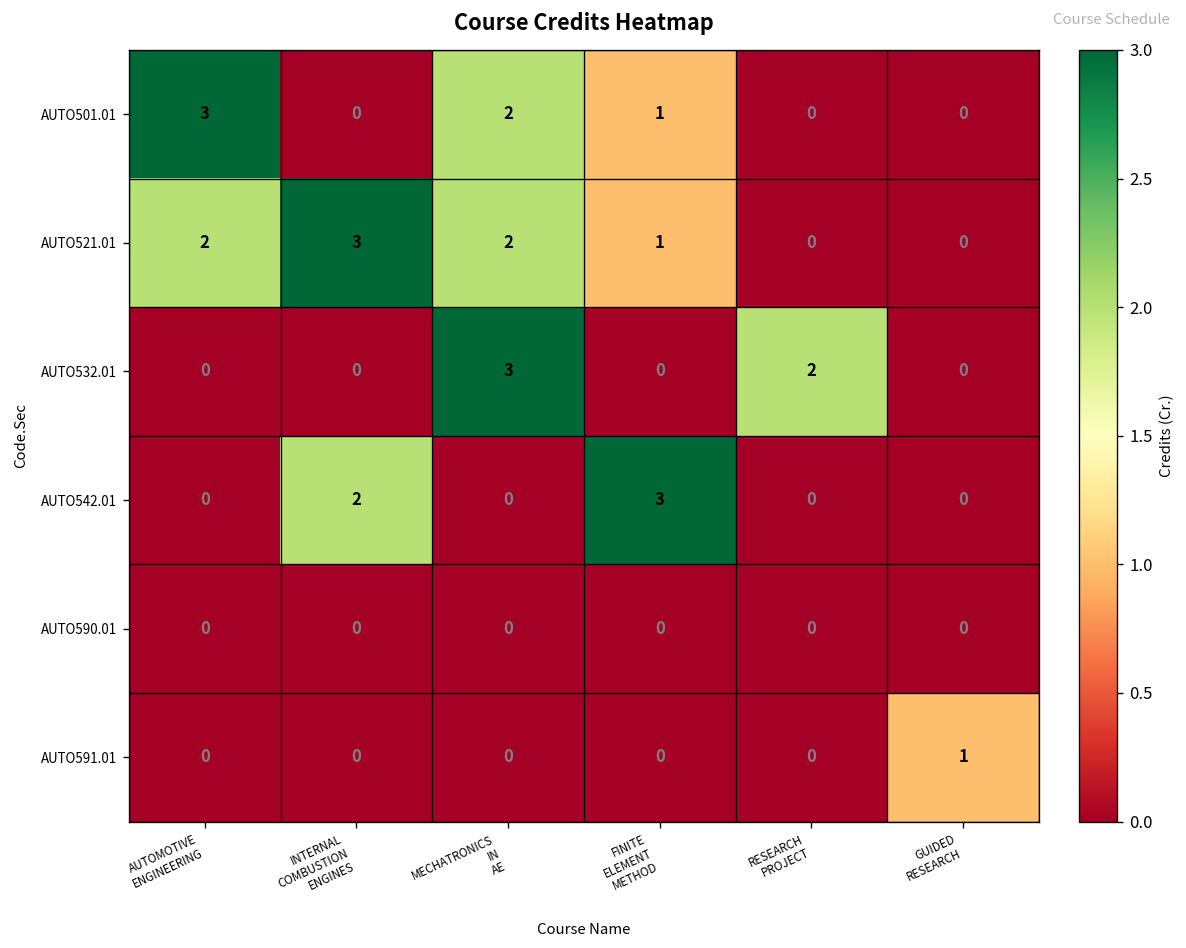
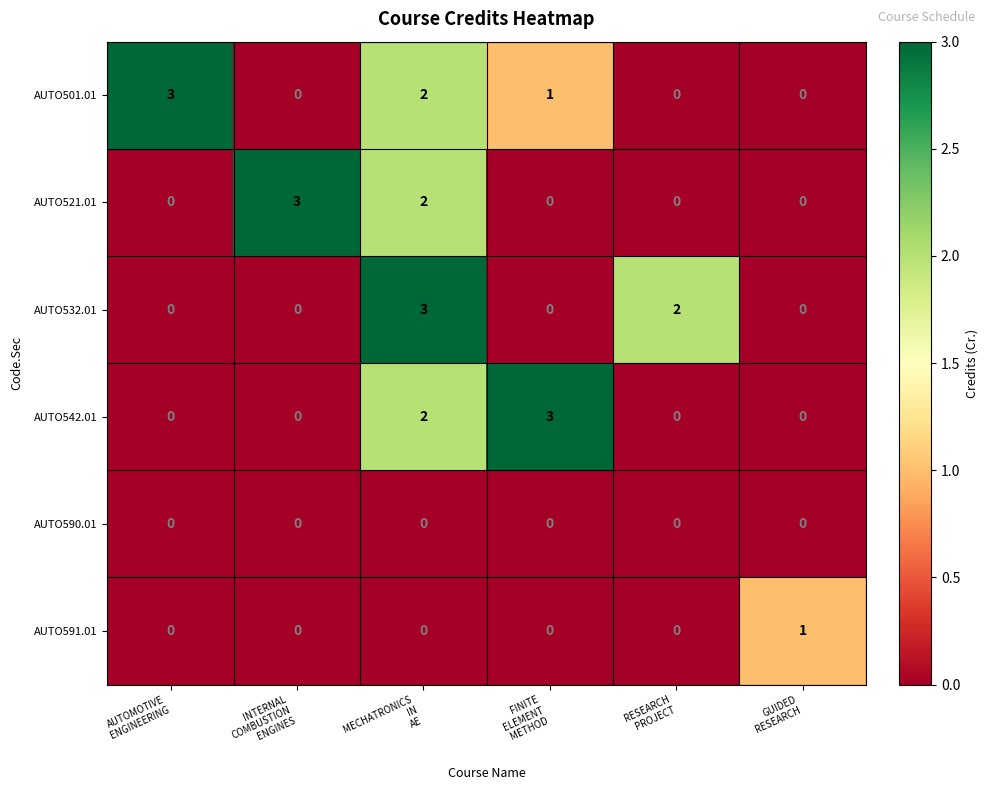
AUTO521.01, AUTOMOTIVE ENGINEERING: 2 -> 0
AUTO521.01, FINITE ELEMENT METHOD: 1 -> 0
AUTO542.01, INTERNAL COMBUSTION ENGINES: 2 -> 0
AUTO542.01, MECHATRONICS IN AE: 0 -> 2
